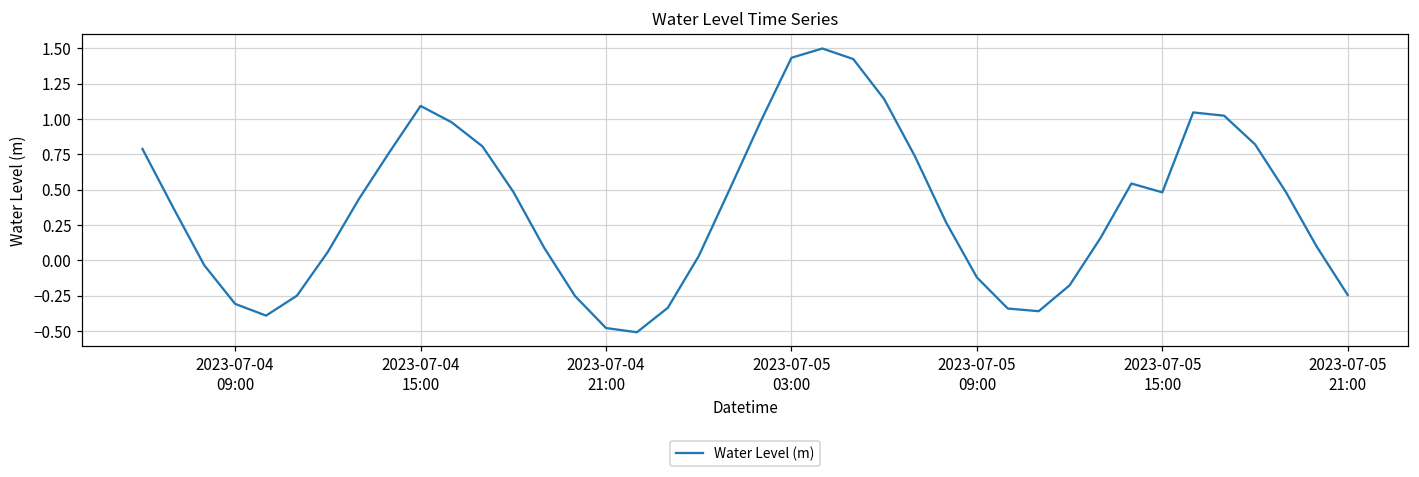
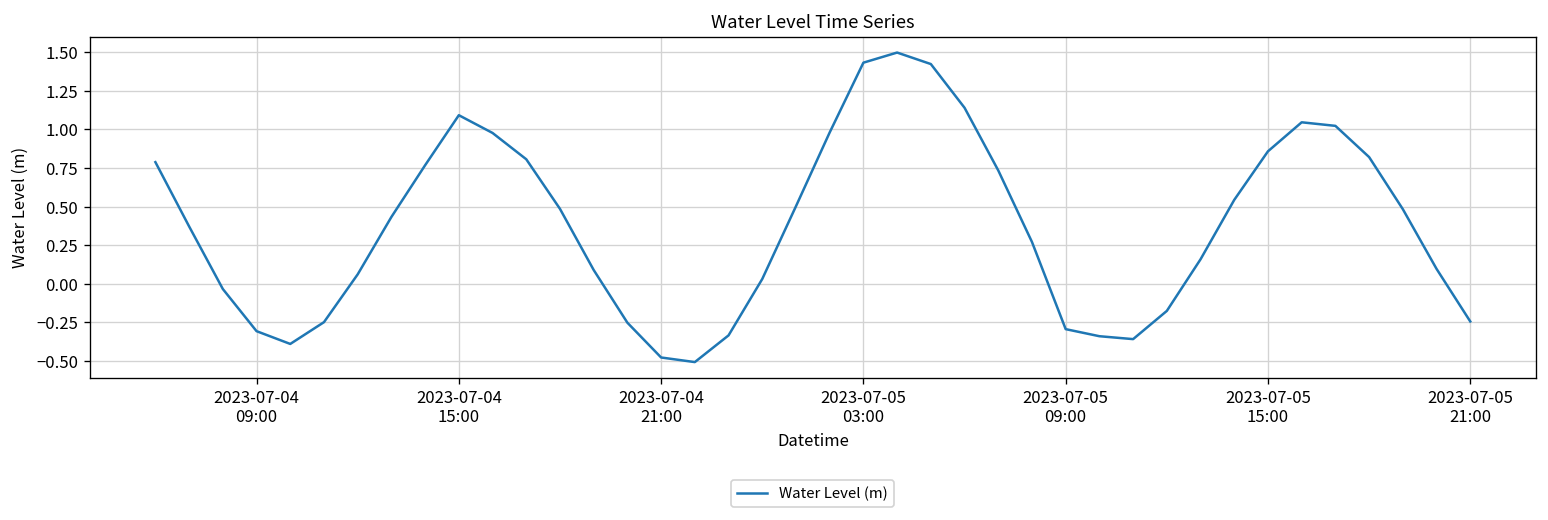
2023-07-05 09:00: -0.12 -> -0.30
2023-07-05 15:00: 0.48 -> 0.86
